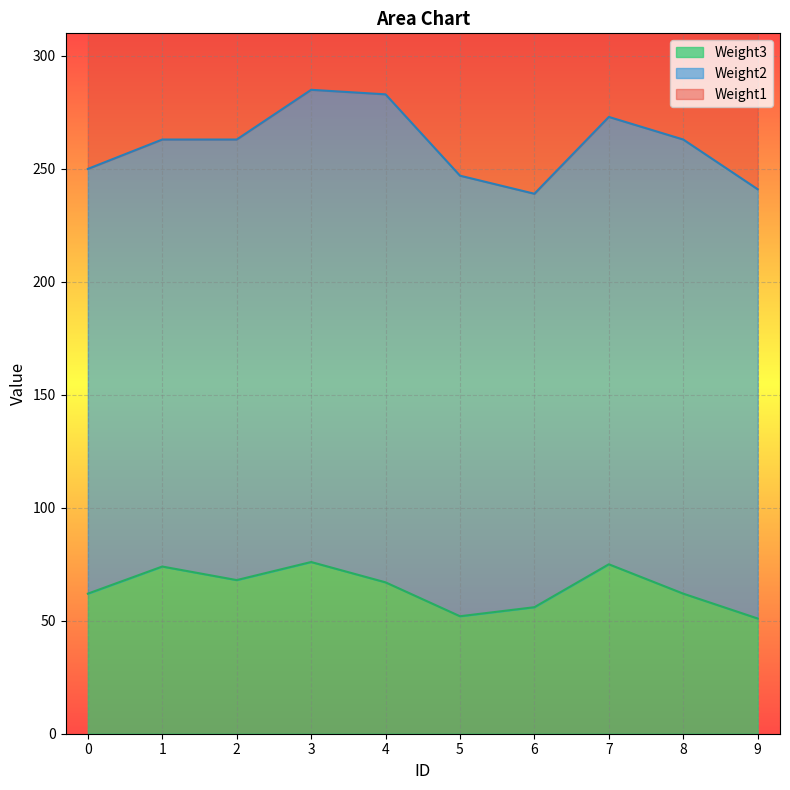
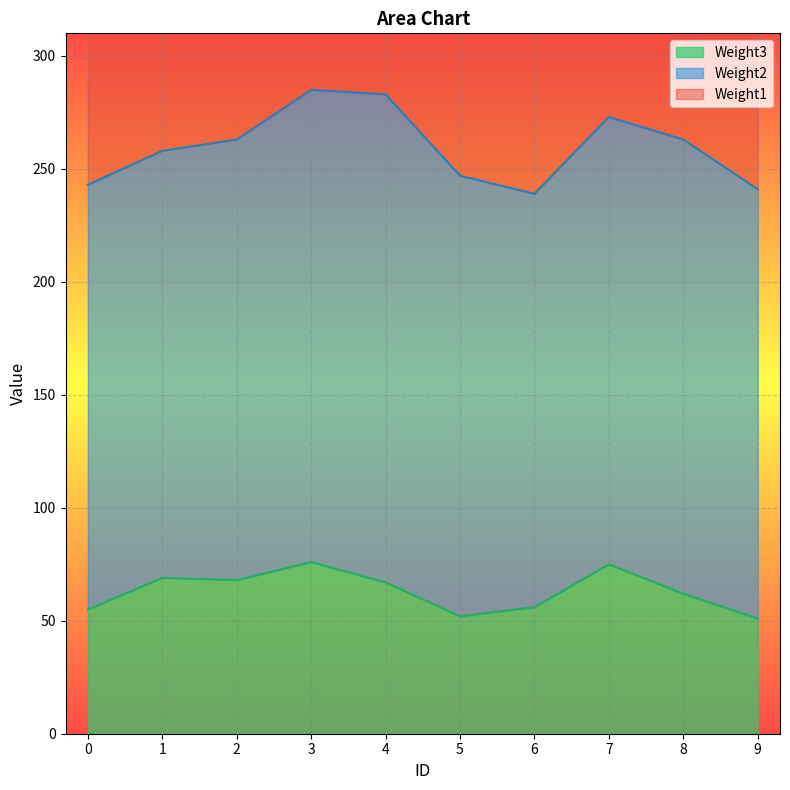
Weight3, 0: 62 -> 55
Weight3, 1: 74 -> 69
